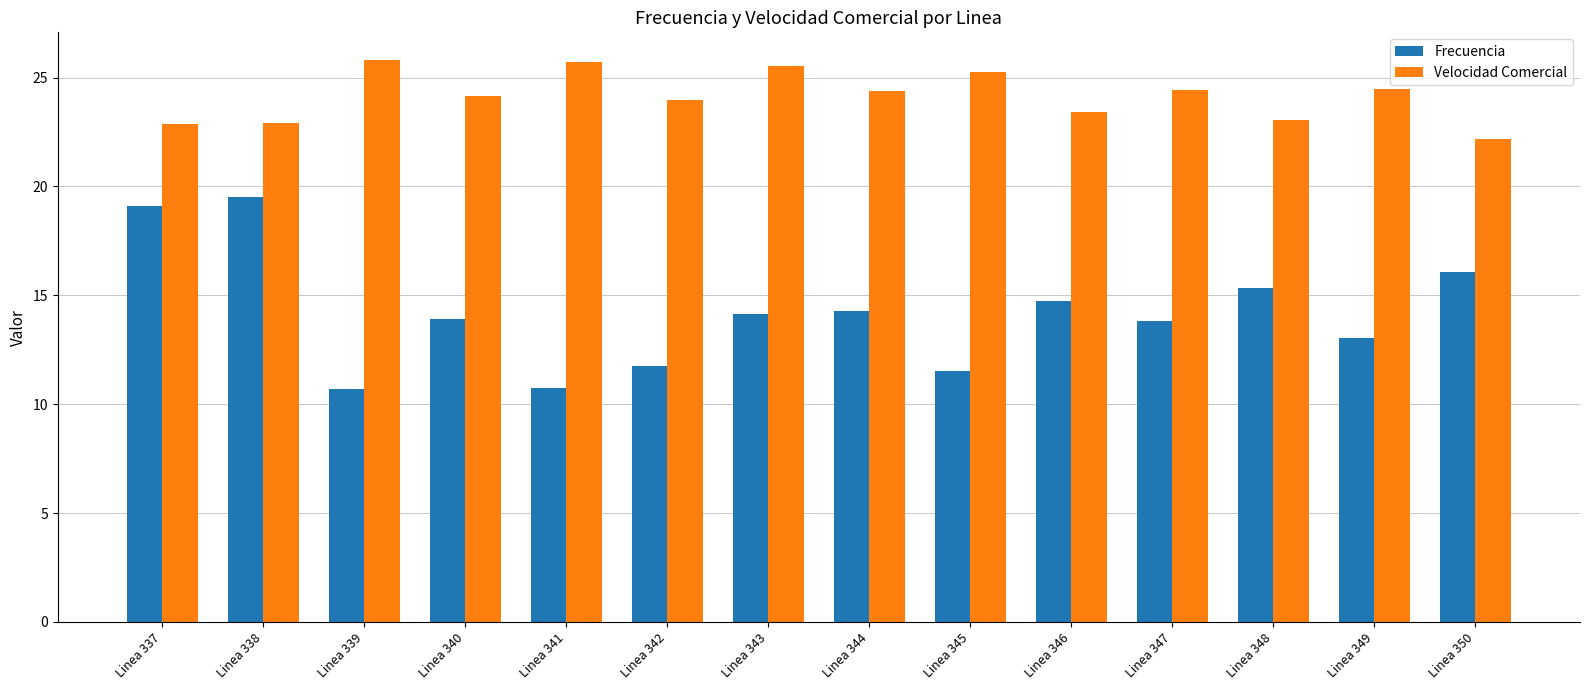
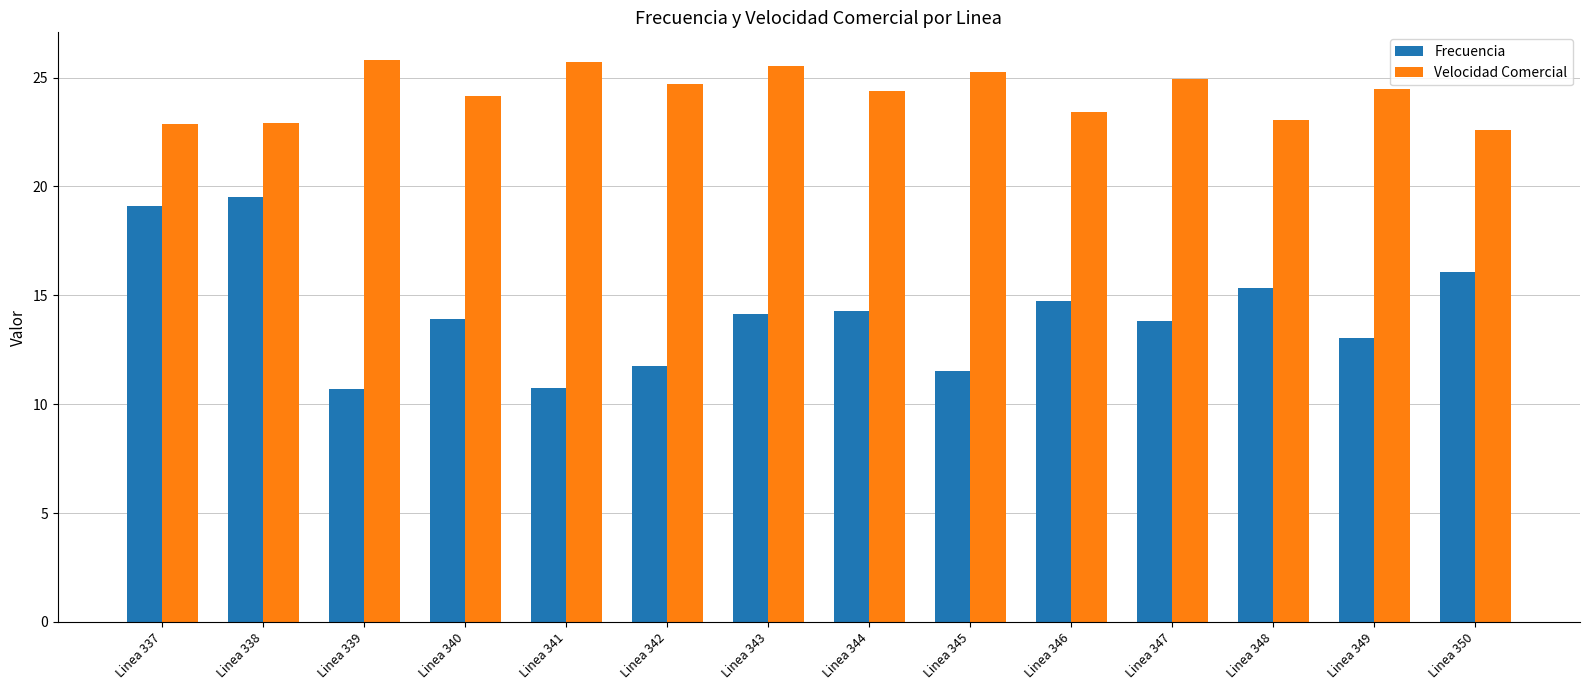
Velocidad Comercial, Linea 342: 24.0 -> 24.7
Velocidad Comercial, Linea 347: 24.4 -> 24.9
Velocidad Comercial, Linea 350: 22.2 -> 22.6
